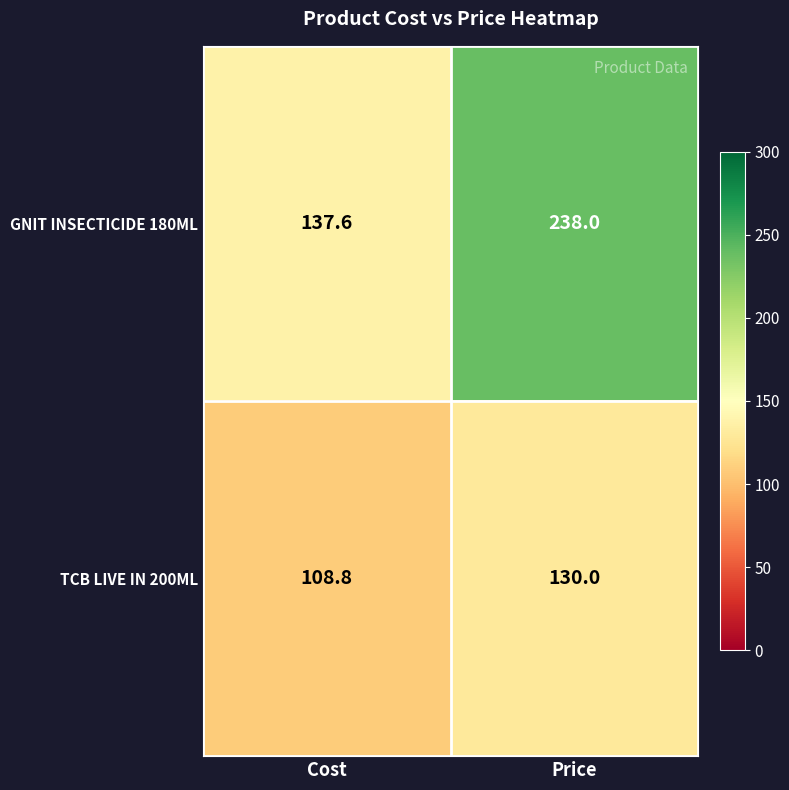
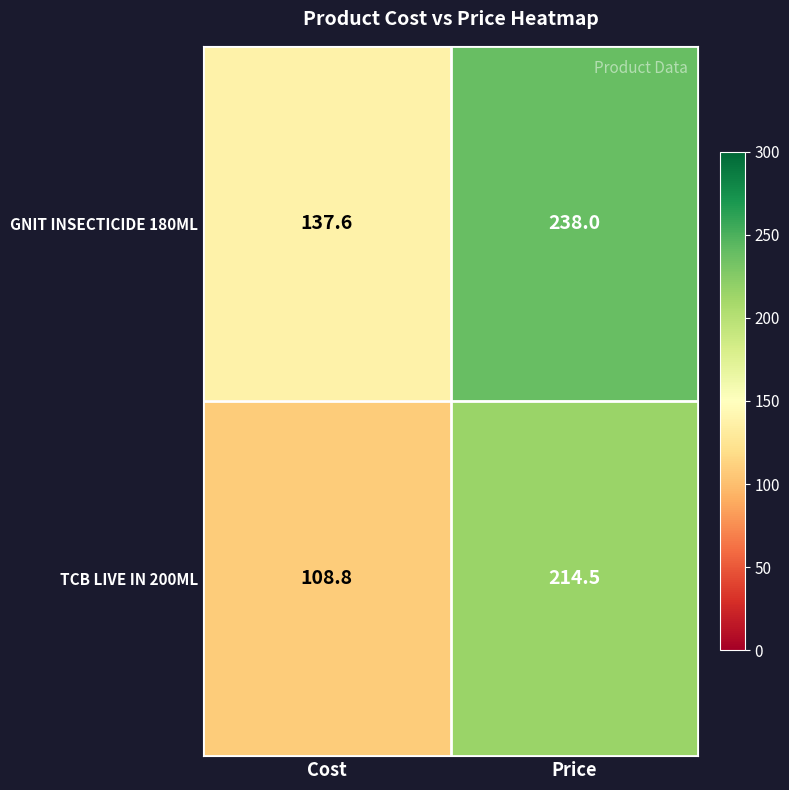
TCB LIVE IN 200ML, Price: 130.0 -> 214.5
